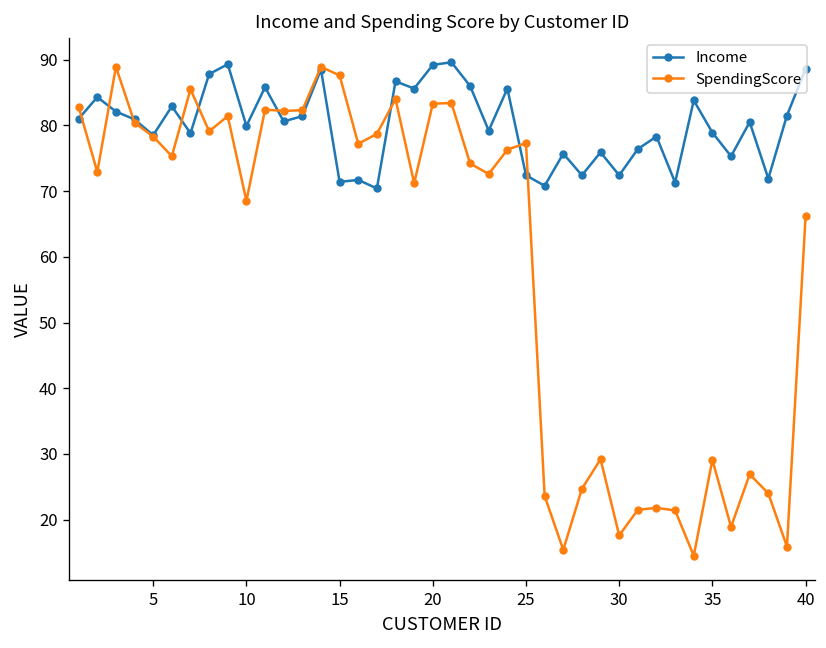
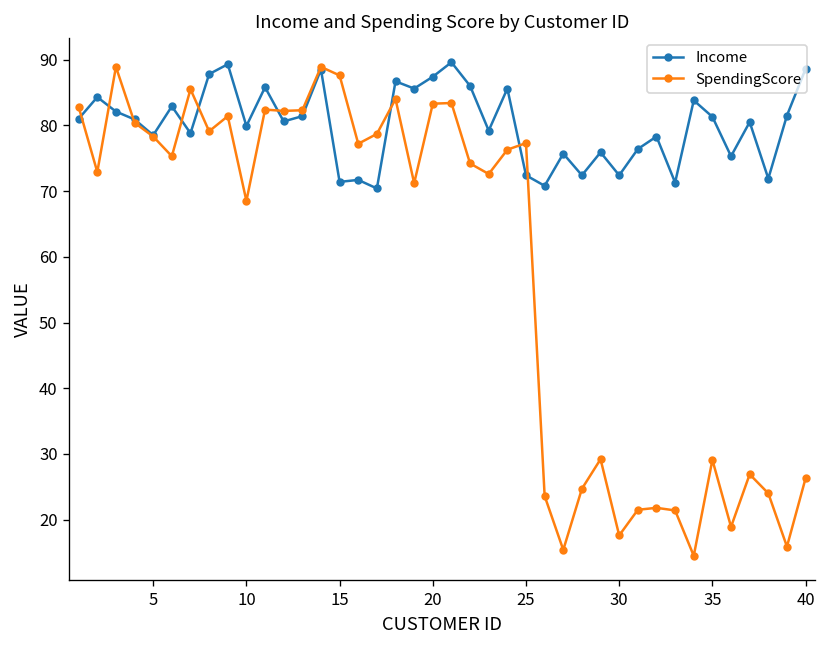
Income, 20: 89 -> 87
Income, 35: 79 -> 81
SpendingScore, 40: 66 -> 26
